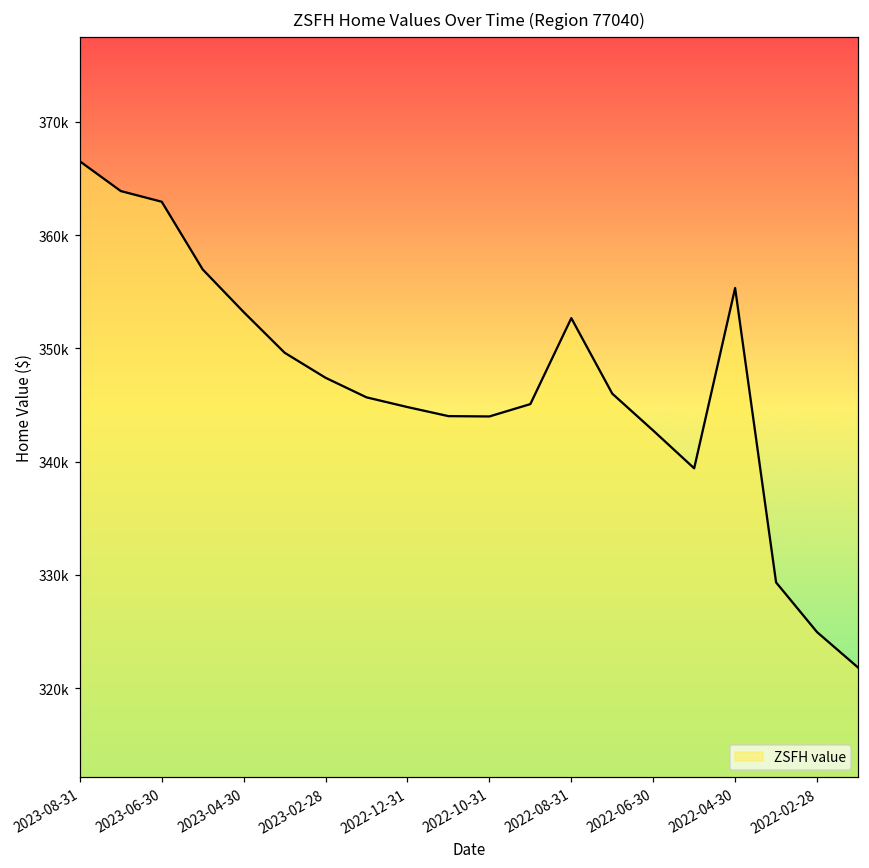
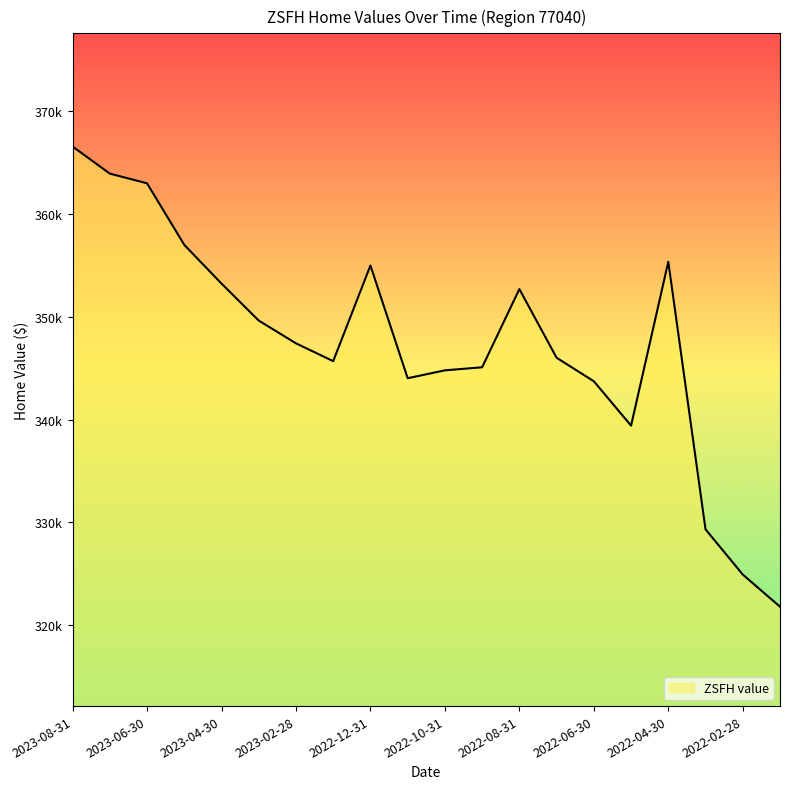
2022-12-31: 344800 -> 355000
2022-10-31: 344000 -> 344800
2022-06-30: 342700 -> 343700
